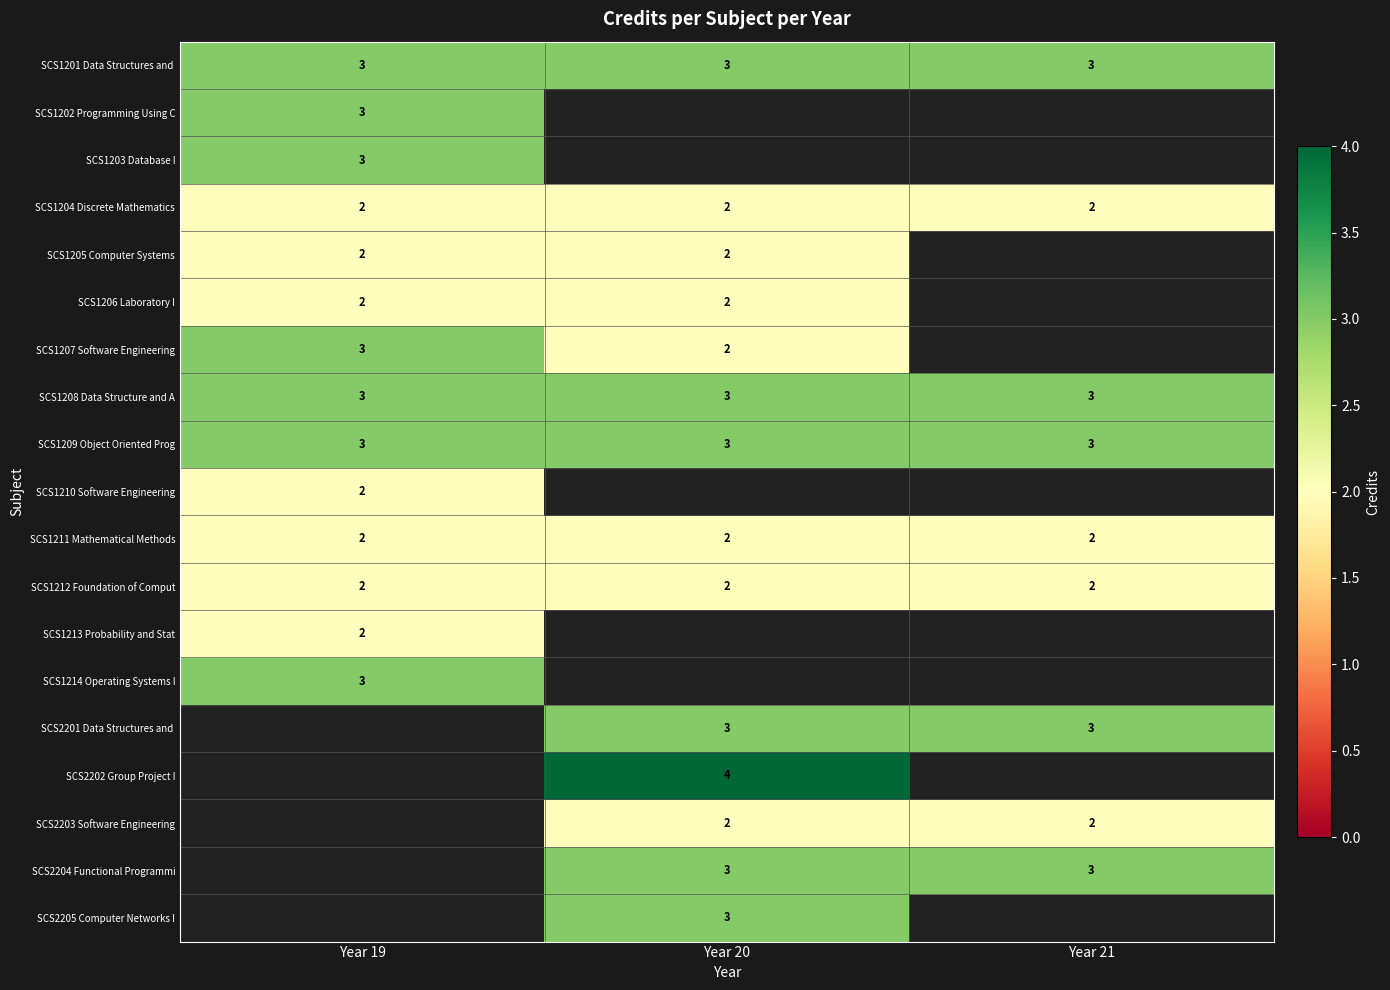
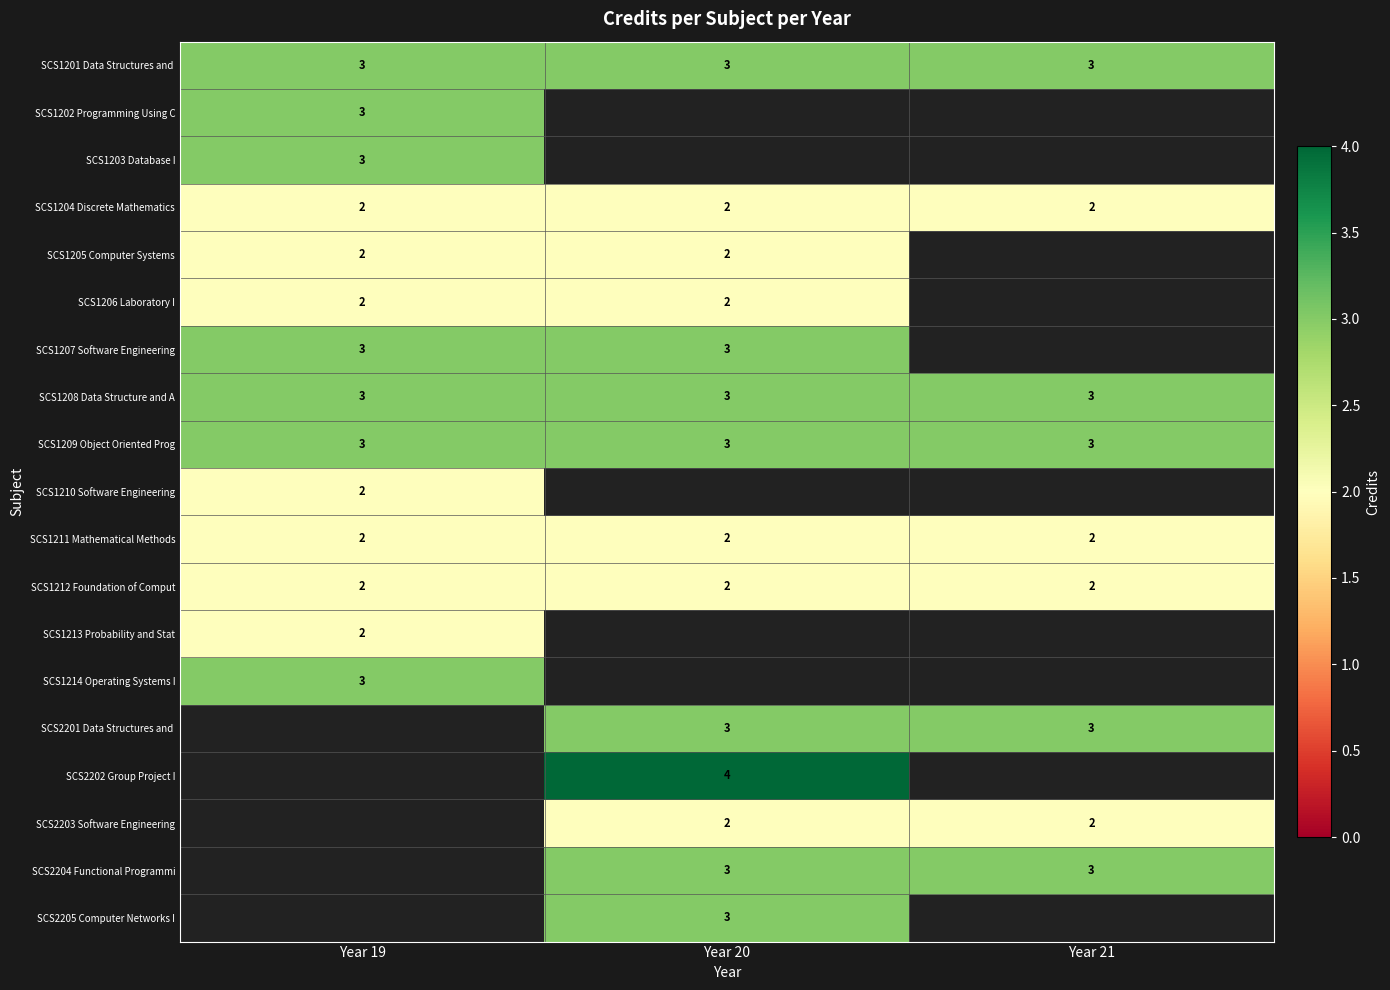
SCS1207 Software Engineering, Year 20: 2 -> 3
